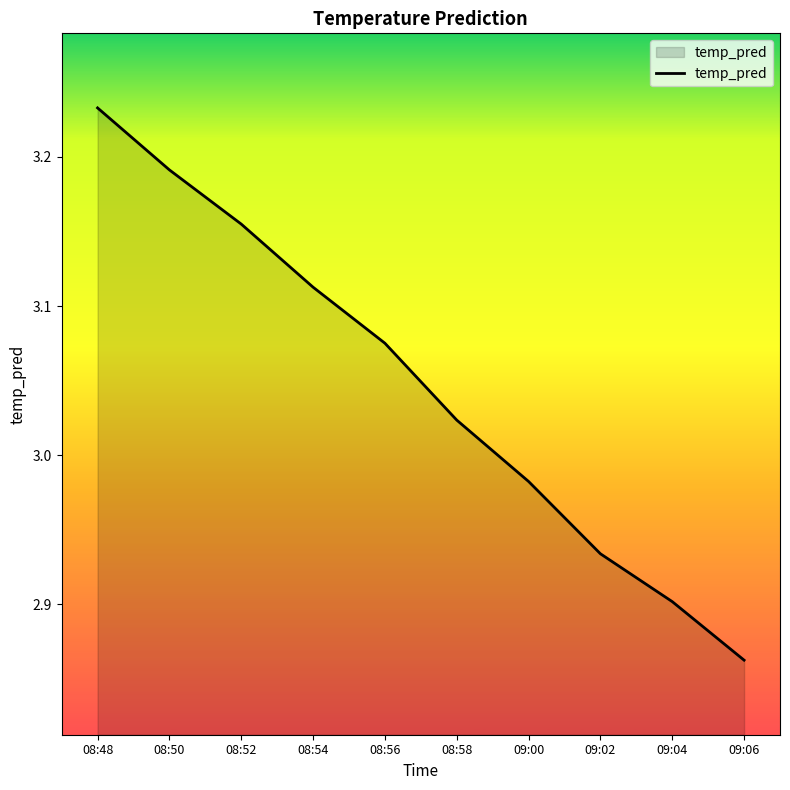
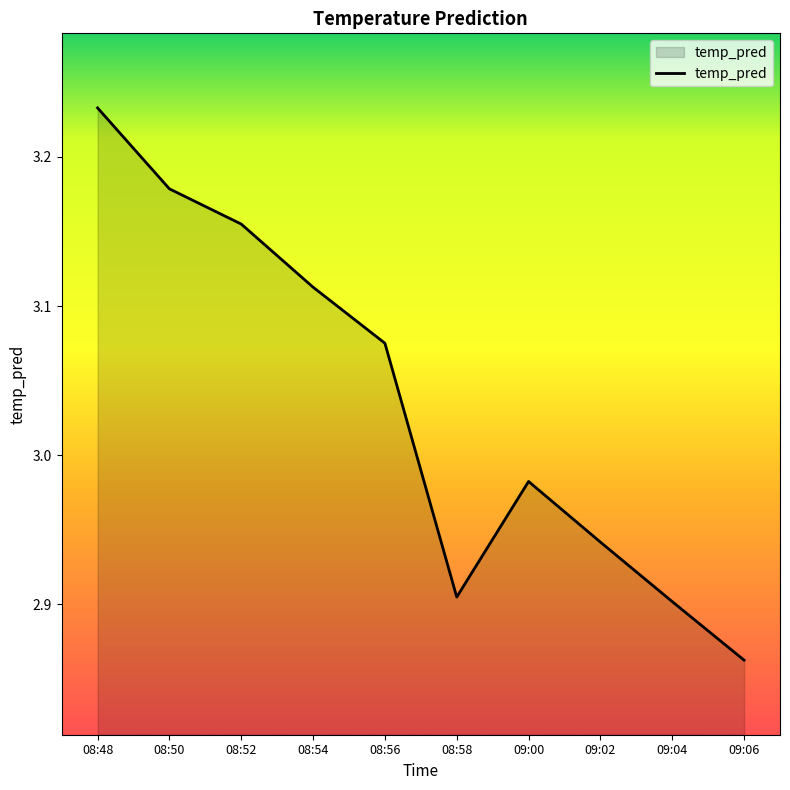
08:50: 3.191 -> 3.179
08:58: 3.024 -> 2.905
09:02: 2.934 -> 2.942
